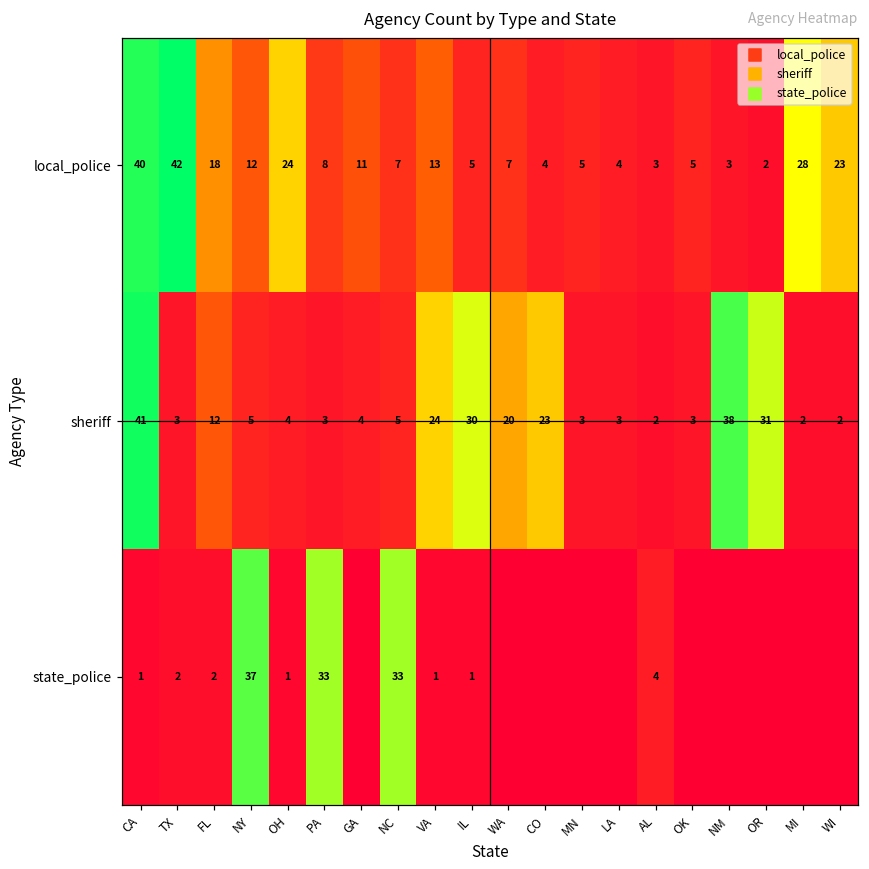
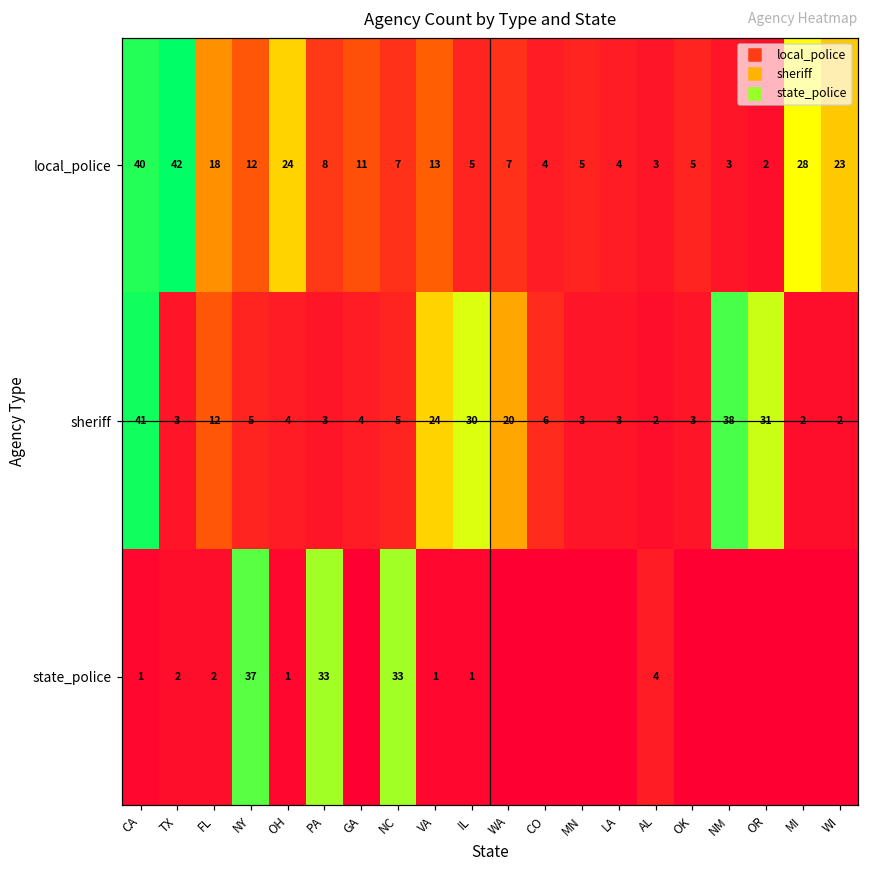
sheriff, CO: 23 -> 6
